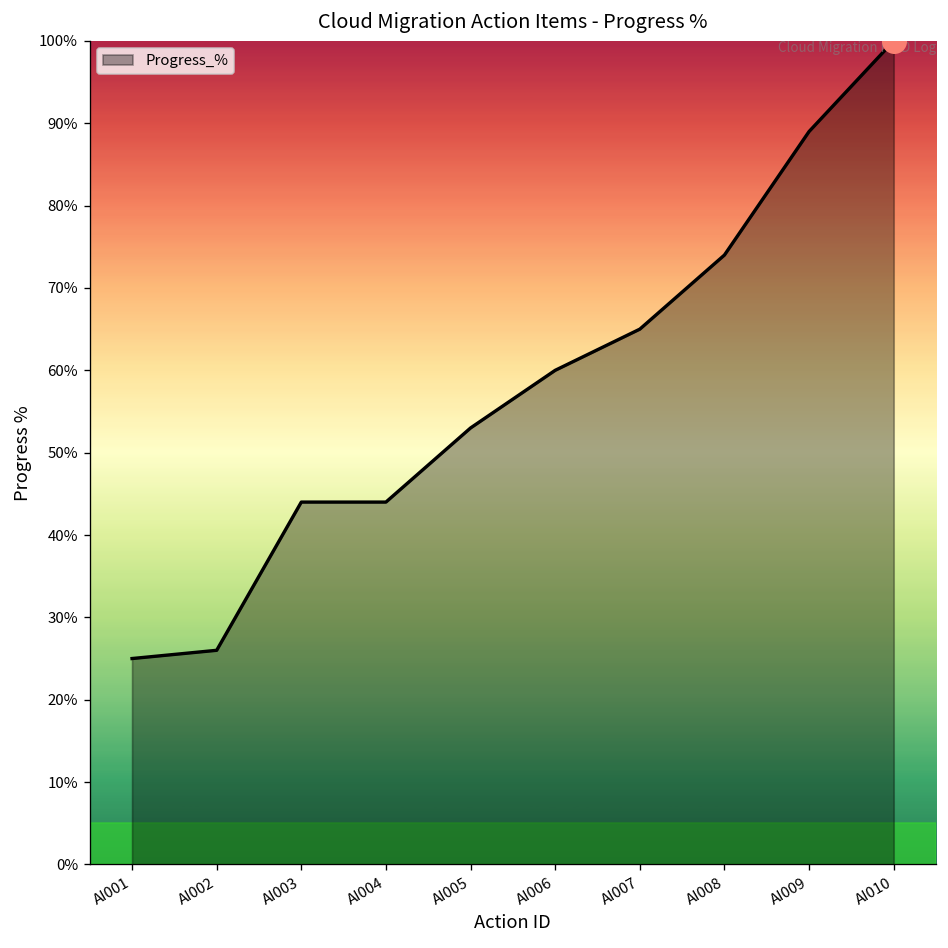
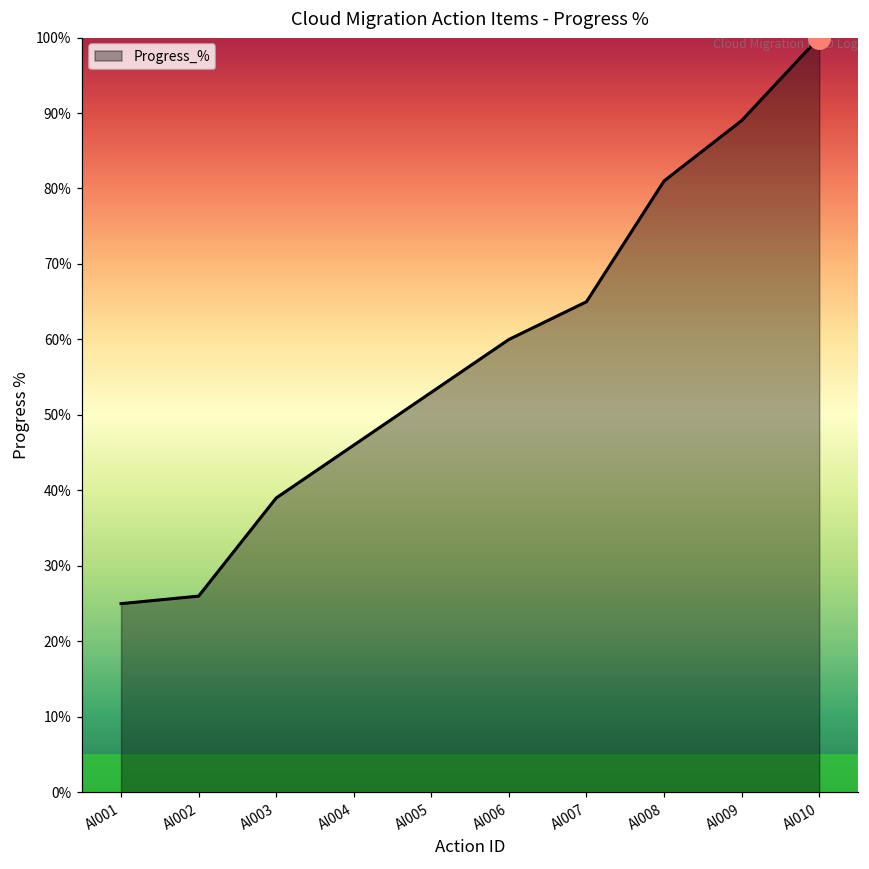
Progress_%, AI003: 44% -> 39%
Progress_%, AI004: 44% -> 46%
Progress_%, AI008: 74% -> 81%
